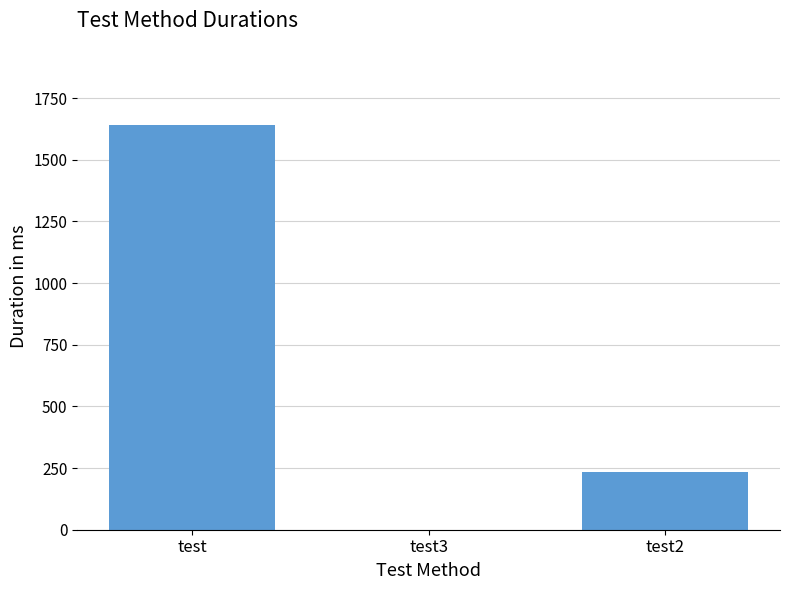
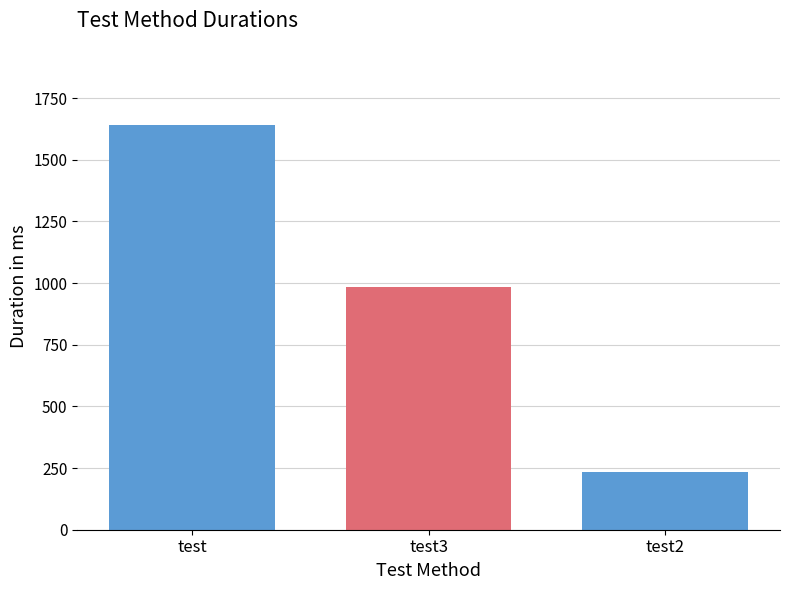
test3: 0 -> 980
